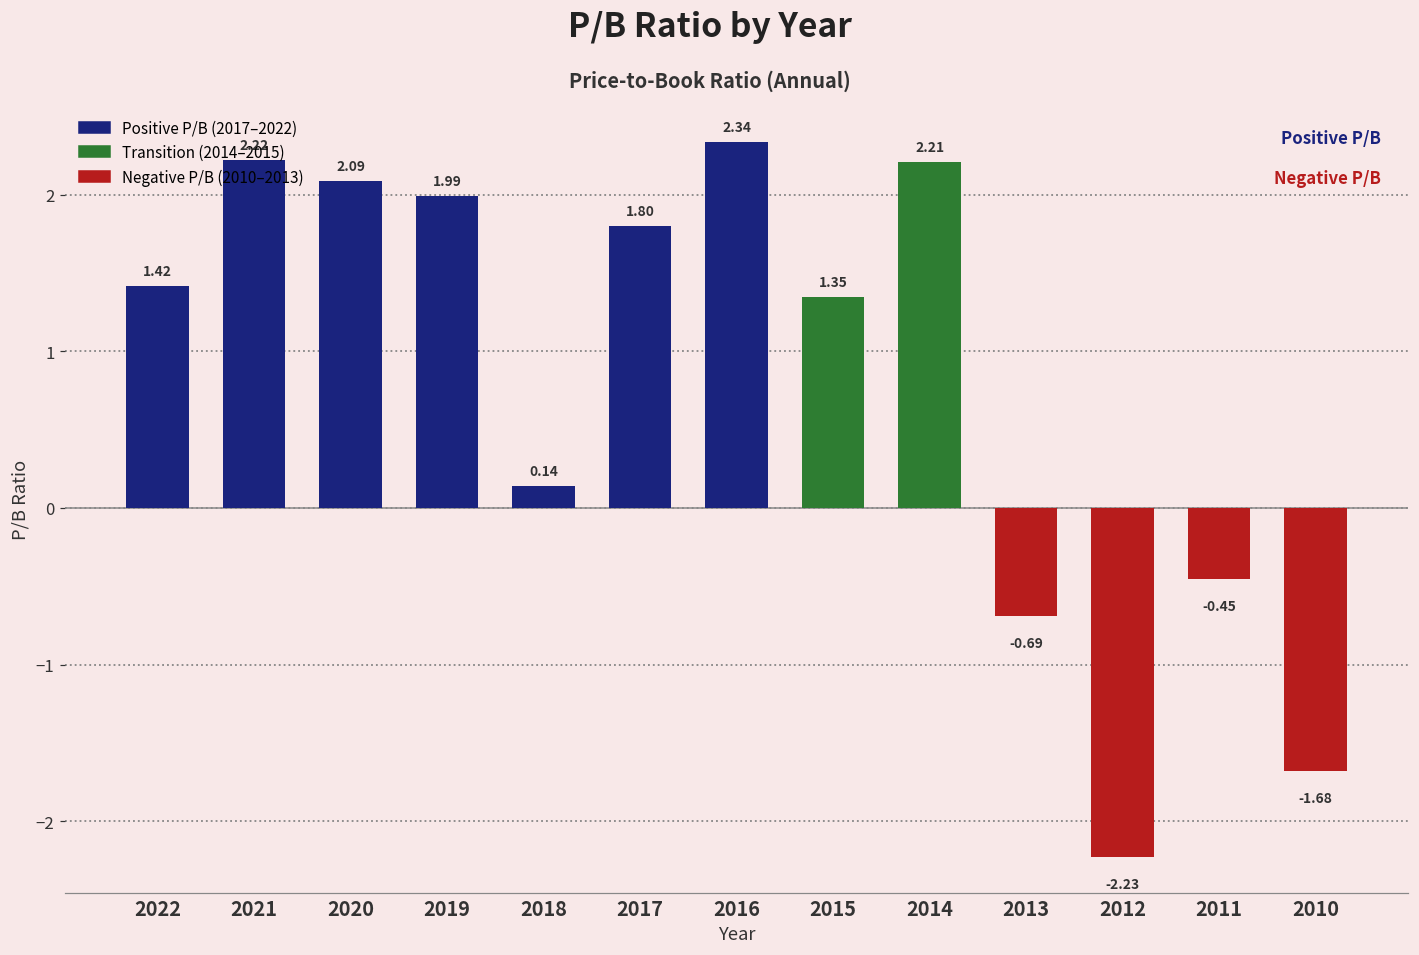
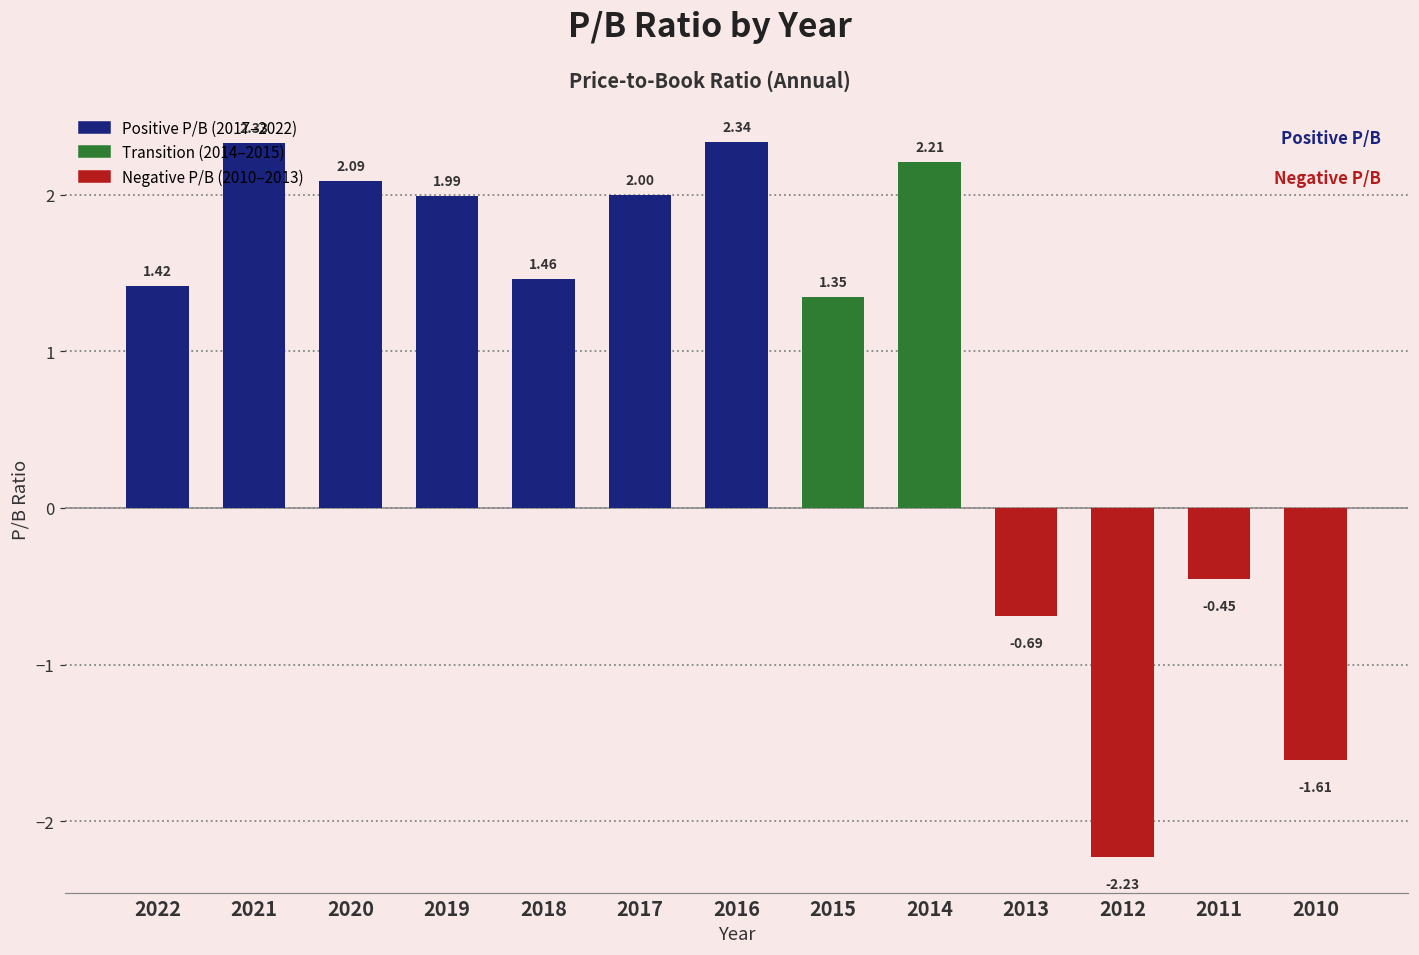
2021: 2.22 -> 2.33
2018: 0.14 -> 1.46
2017: 1.80 -> 2.00
2010: -1.68 -> -1.61
